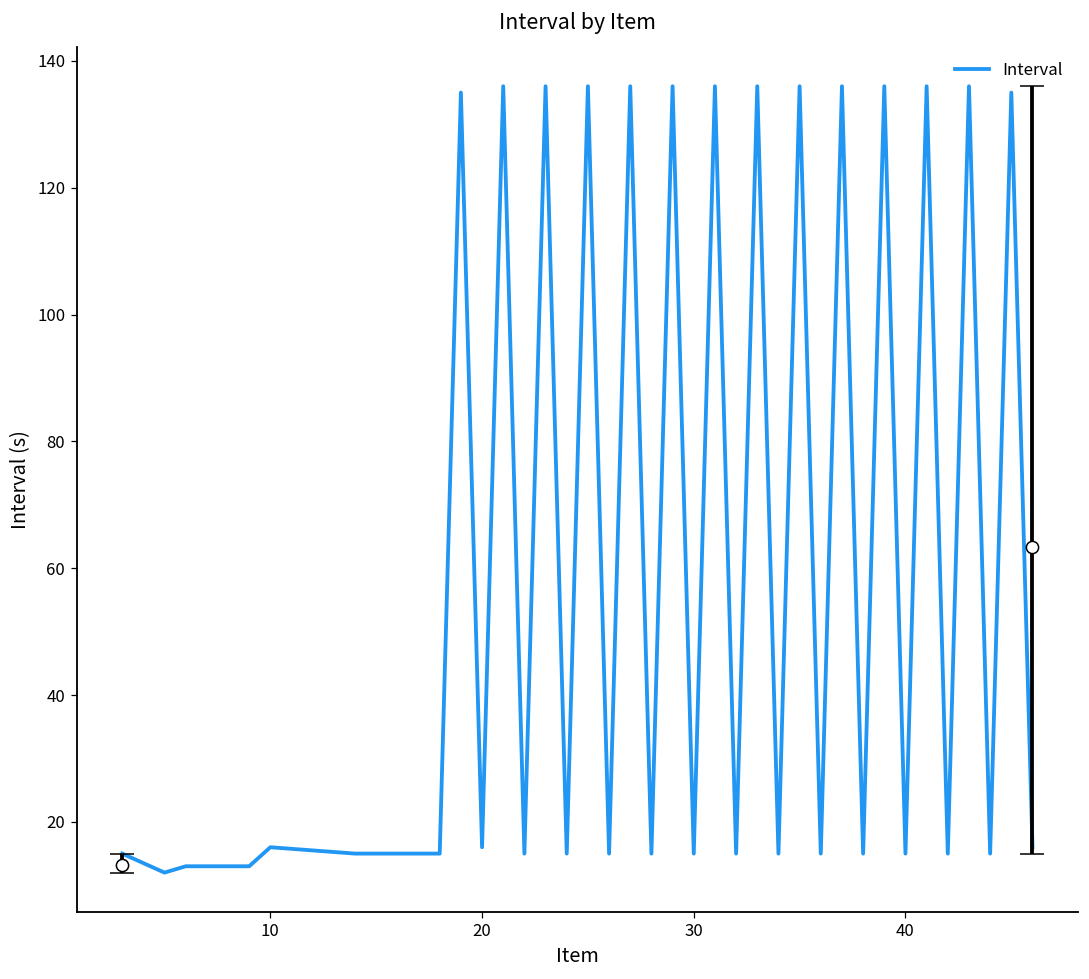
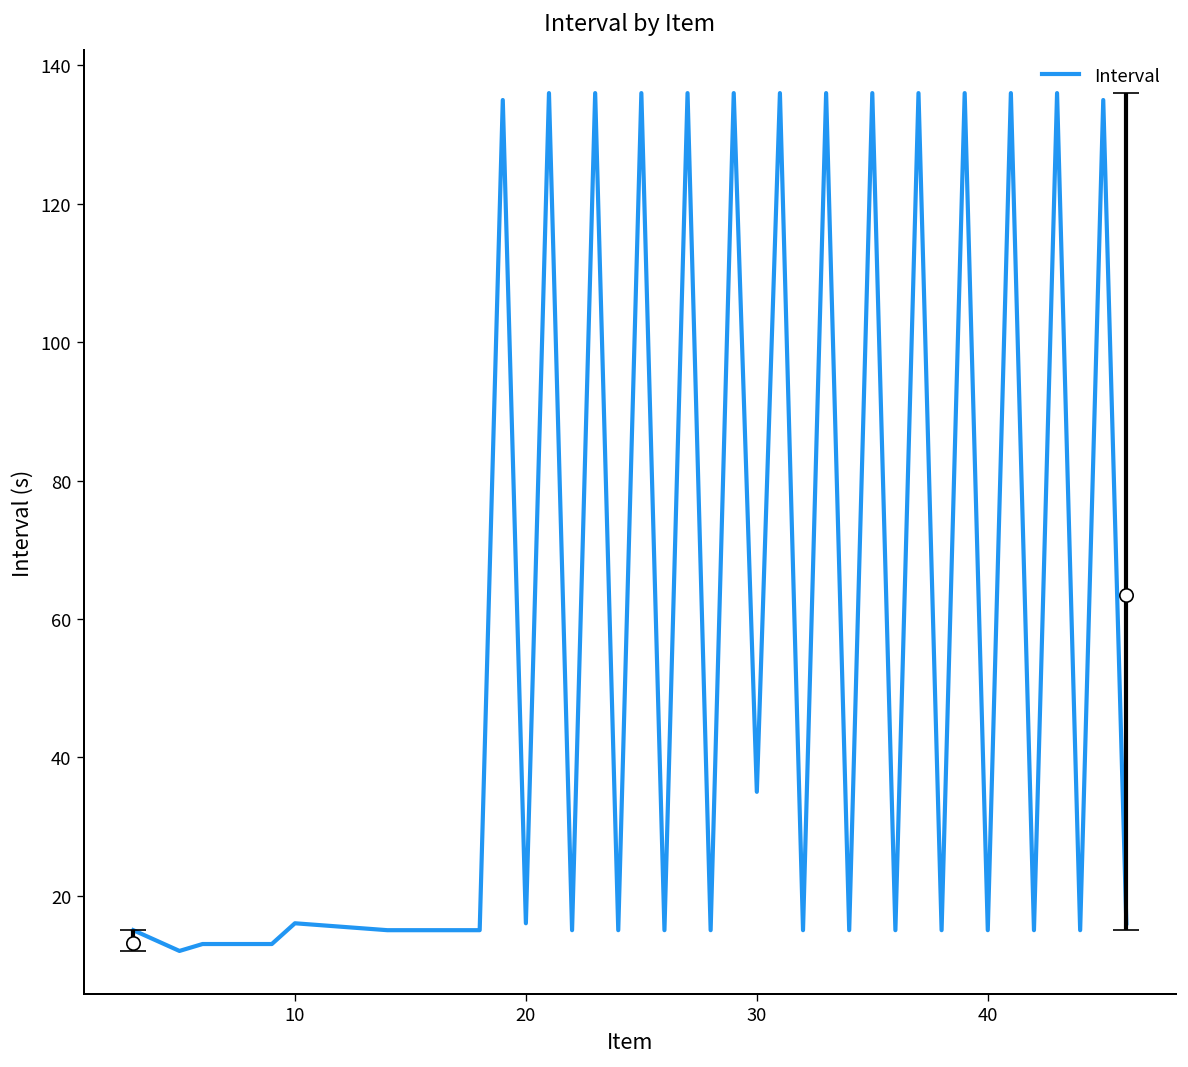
Interval, 30: 15 -> 35
